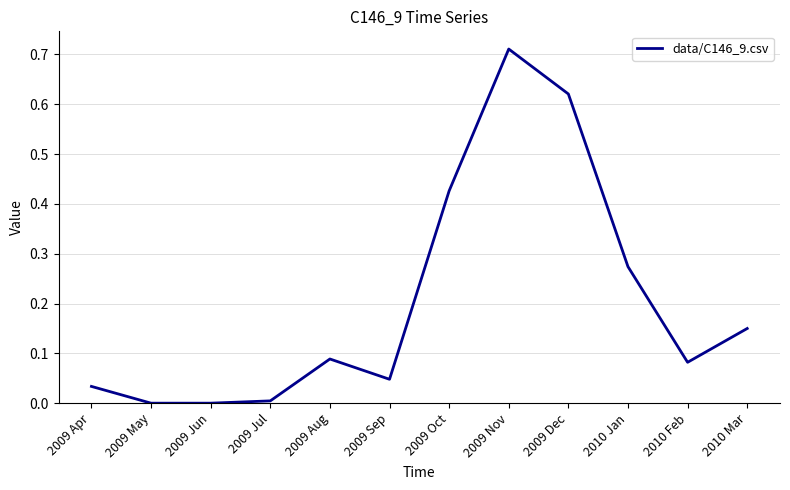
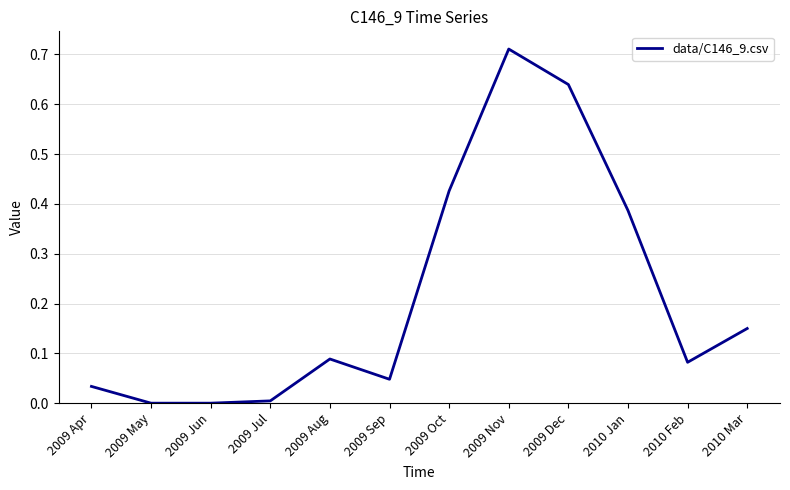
2009 Dec: 0.62 -> 0.64
2010 Jan: 0.27 -> 0.39
